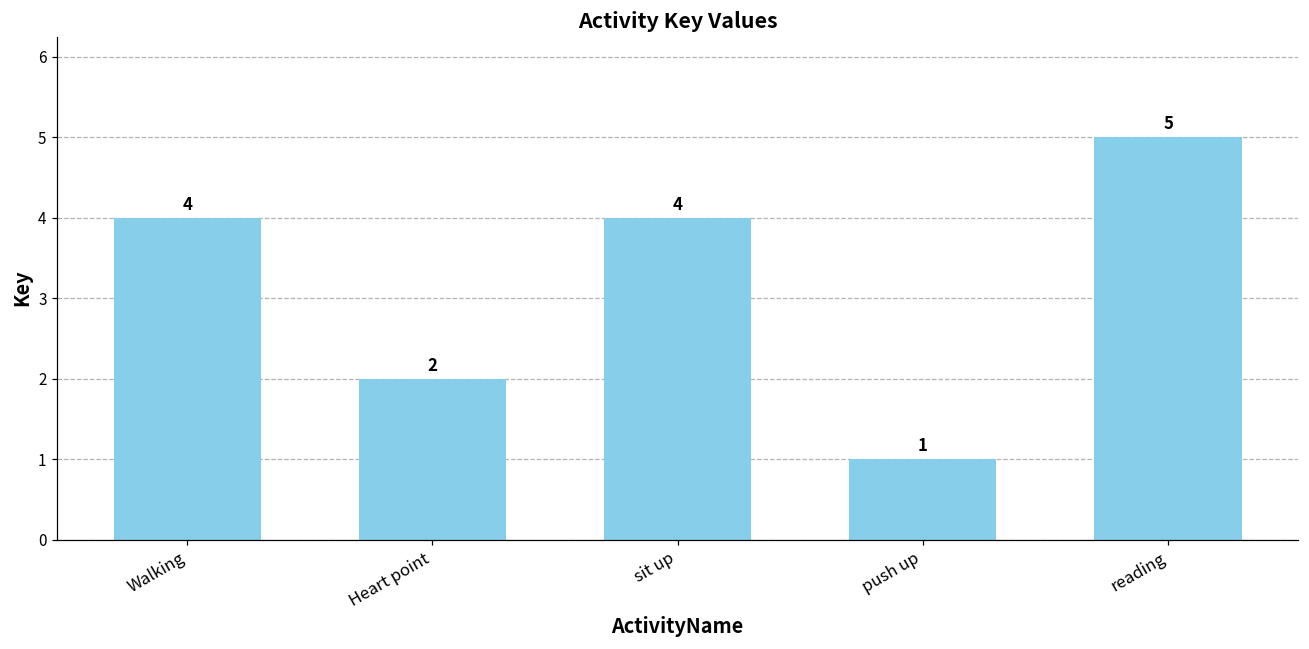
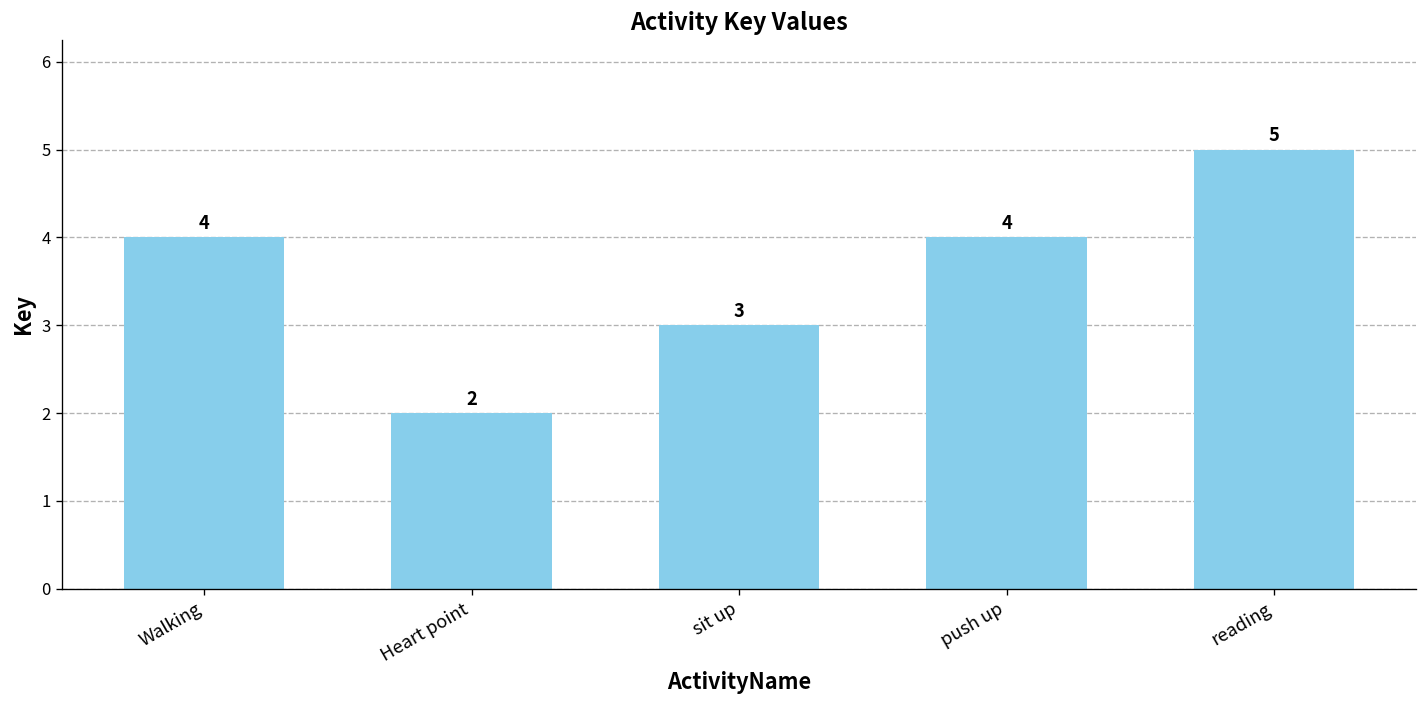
sit up: 4 -> 3
push up: 1 -> 4
